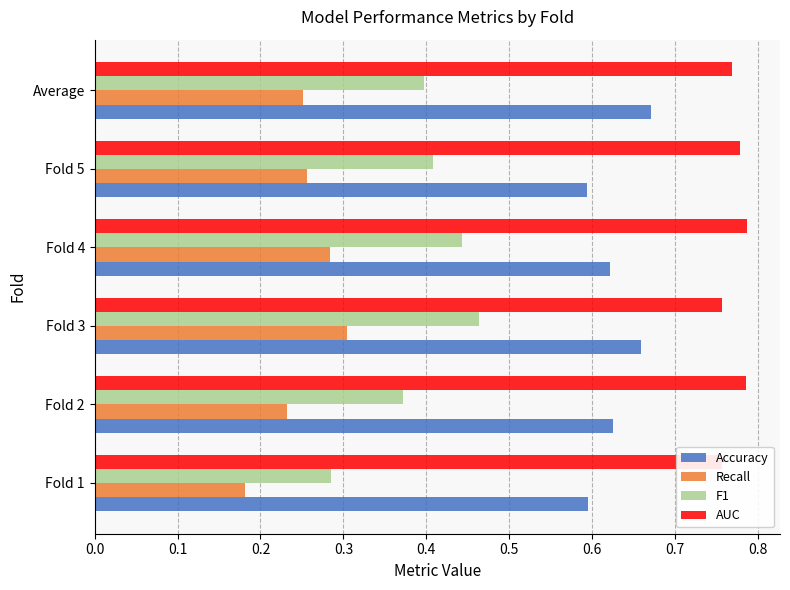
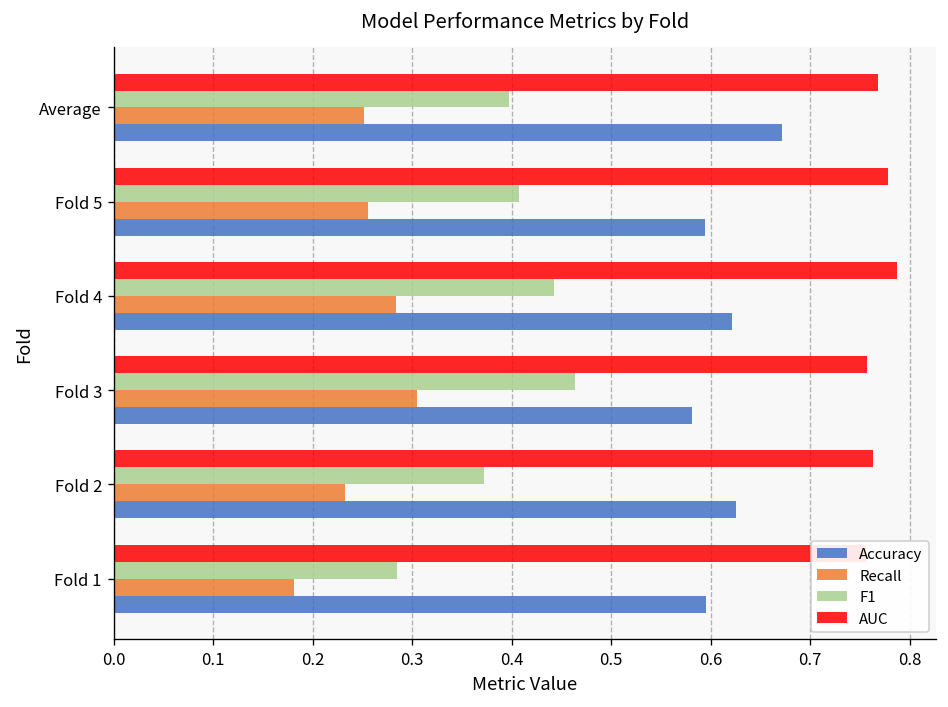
Accuracy, Fold 3: 0.66 -> 0.58
AUC, Fold 2: 0.79 -> 0.76
